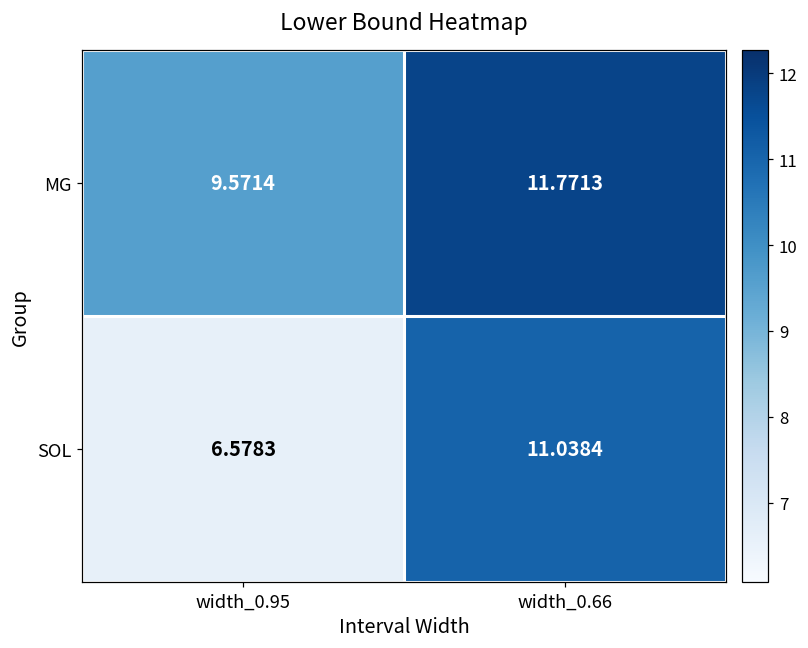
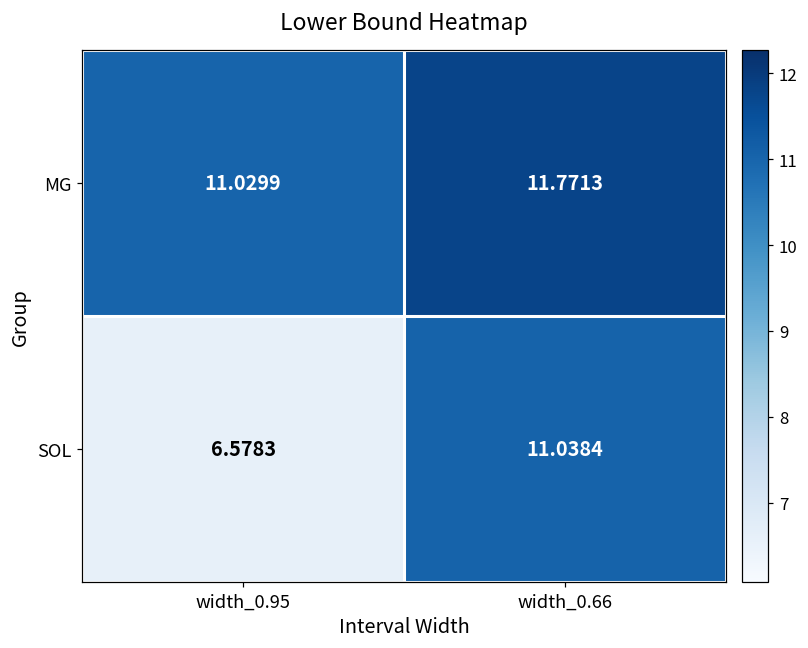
MG, width_0.95: 9.5714 -> 11.0299
